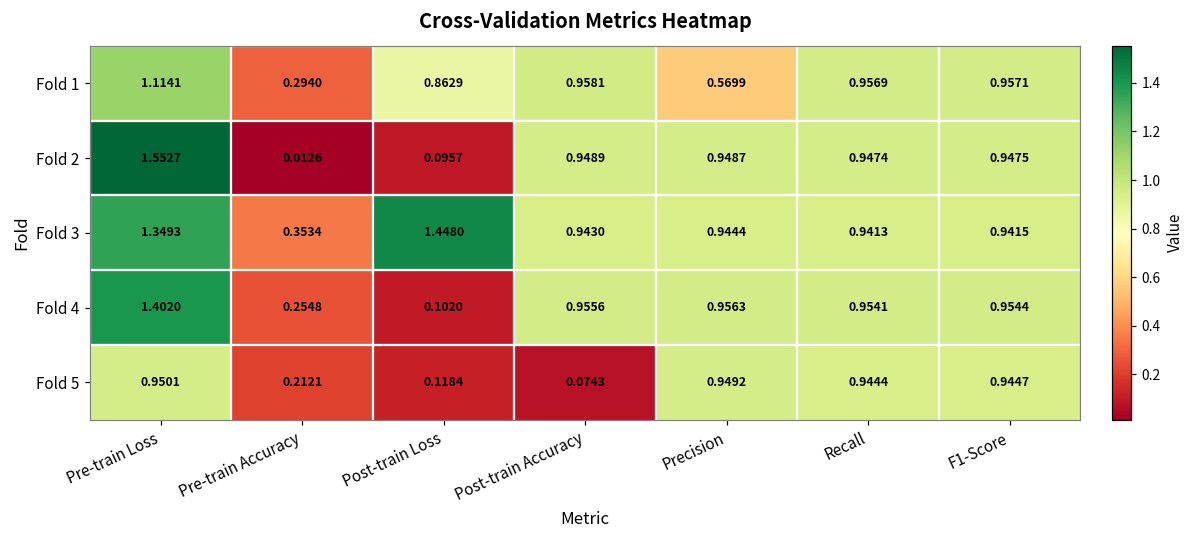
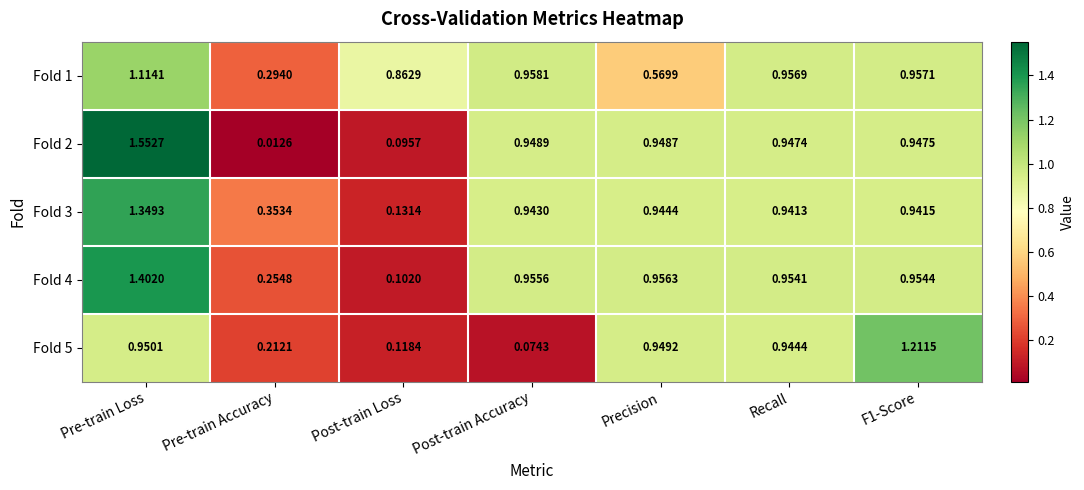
Fold 3, Post-train Loss: 1.4480 -> 0.1314
Fold 5, F1-Score: 0.9447 -> 1.2115
